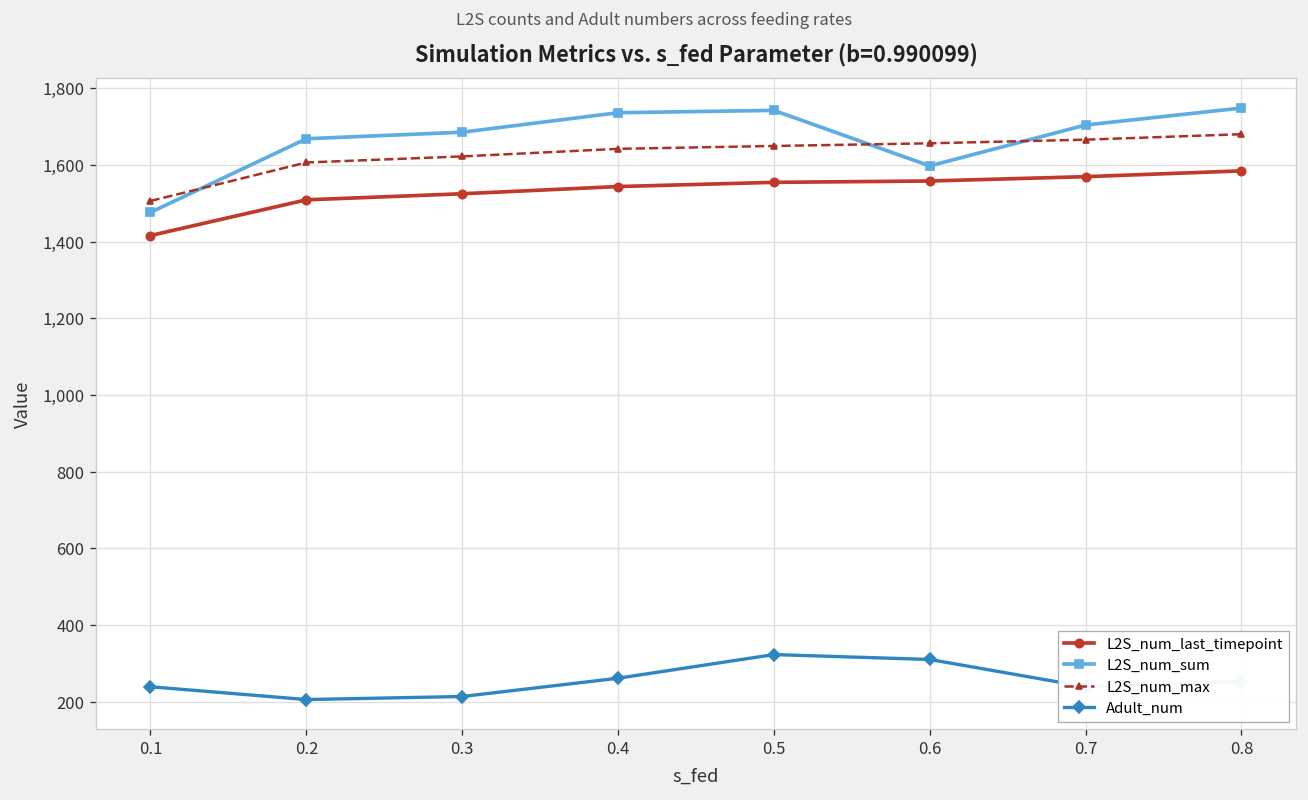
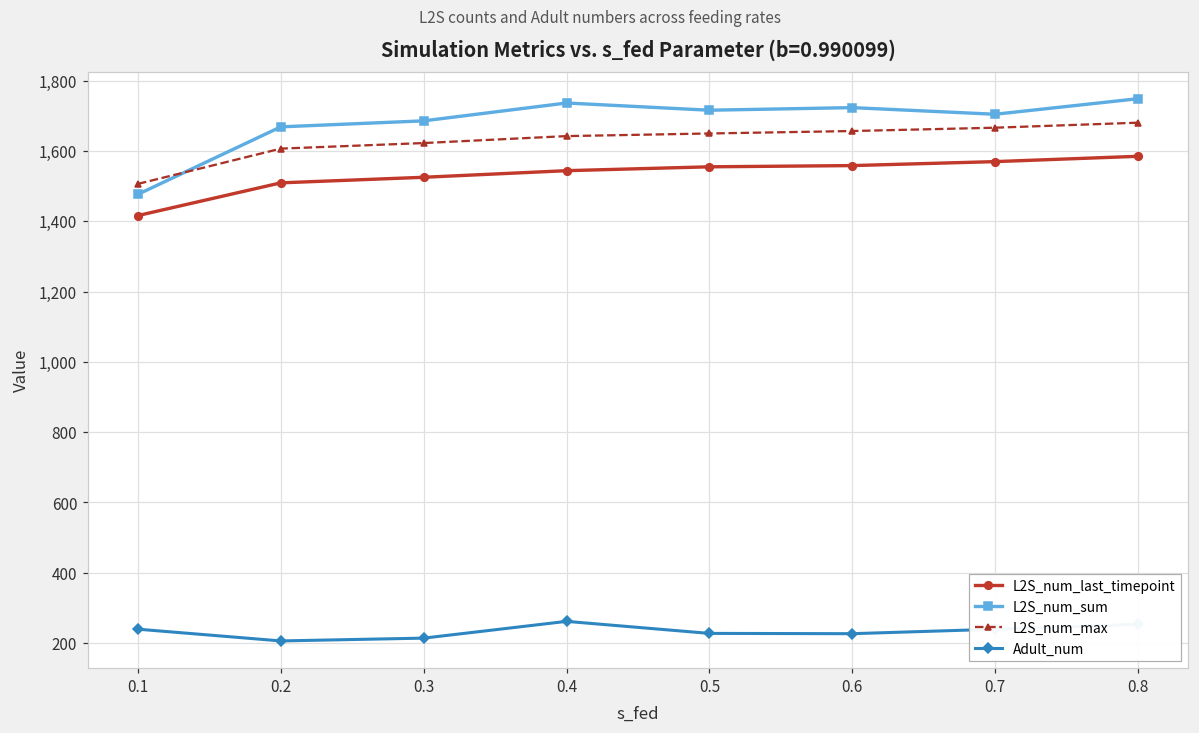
L2S_num_sum, 0.5: 1,740 -> 1,720
Adult_num, 0.5: 320 -> 230
L2S_num_sum, 0.6: 1,600 -> 1,720
Adult_num, 0.6: 310 -> 230
